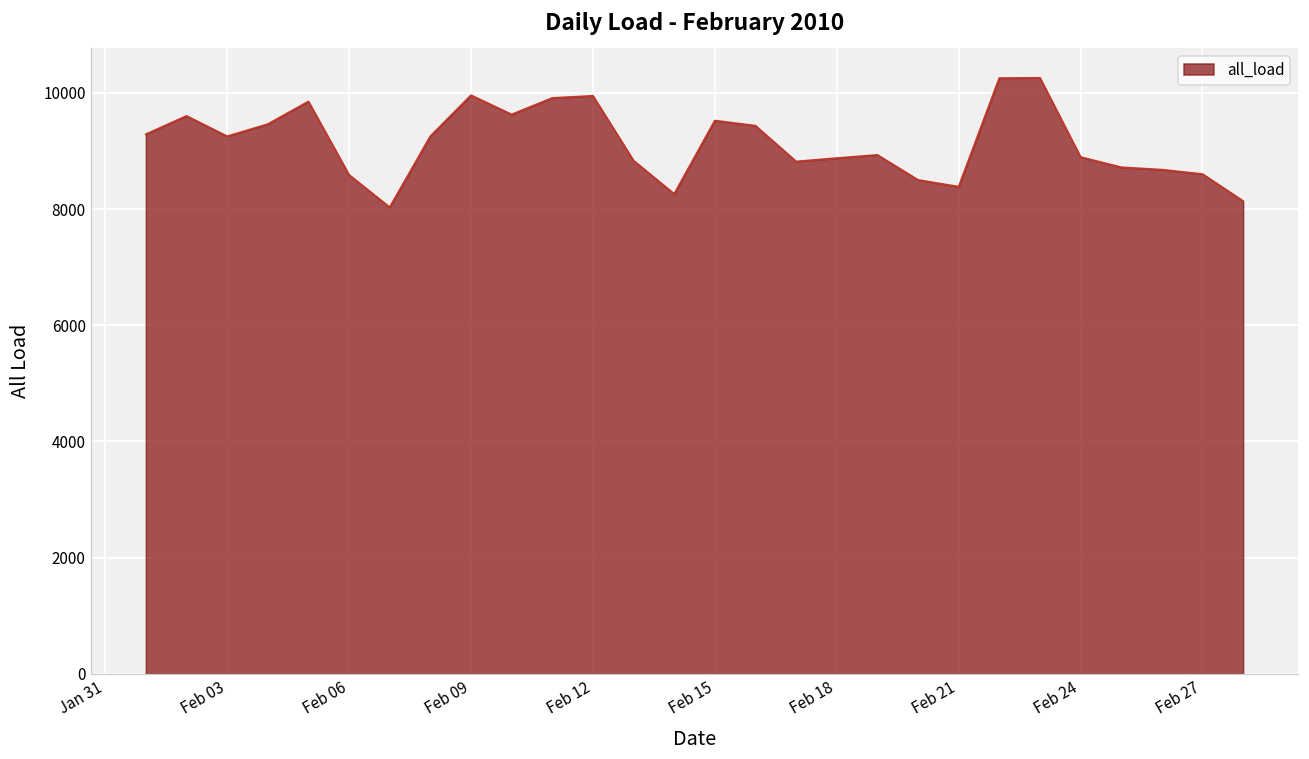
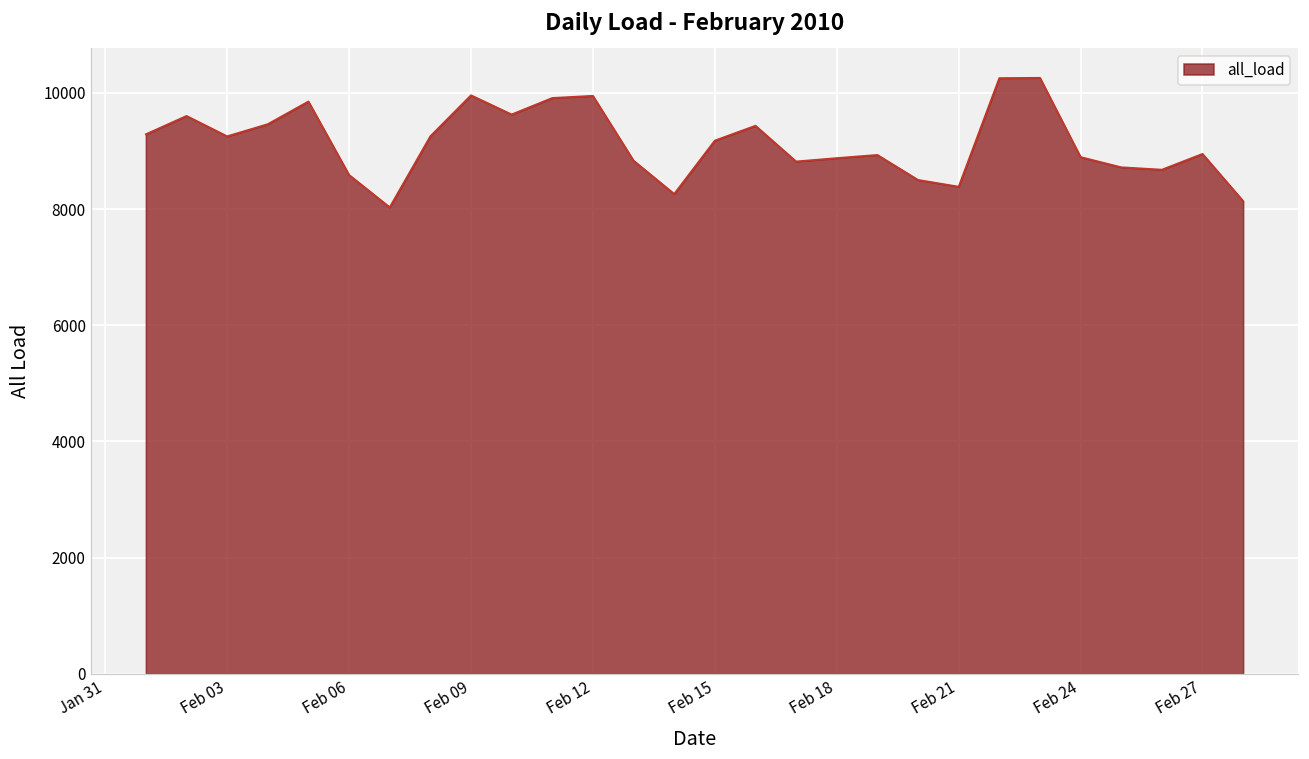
Feb 15: 9500 -> 9200
Feb 27: 8600 -> 9000
